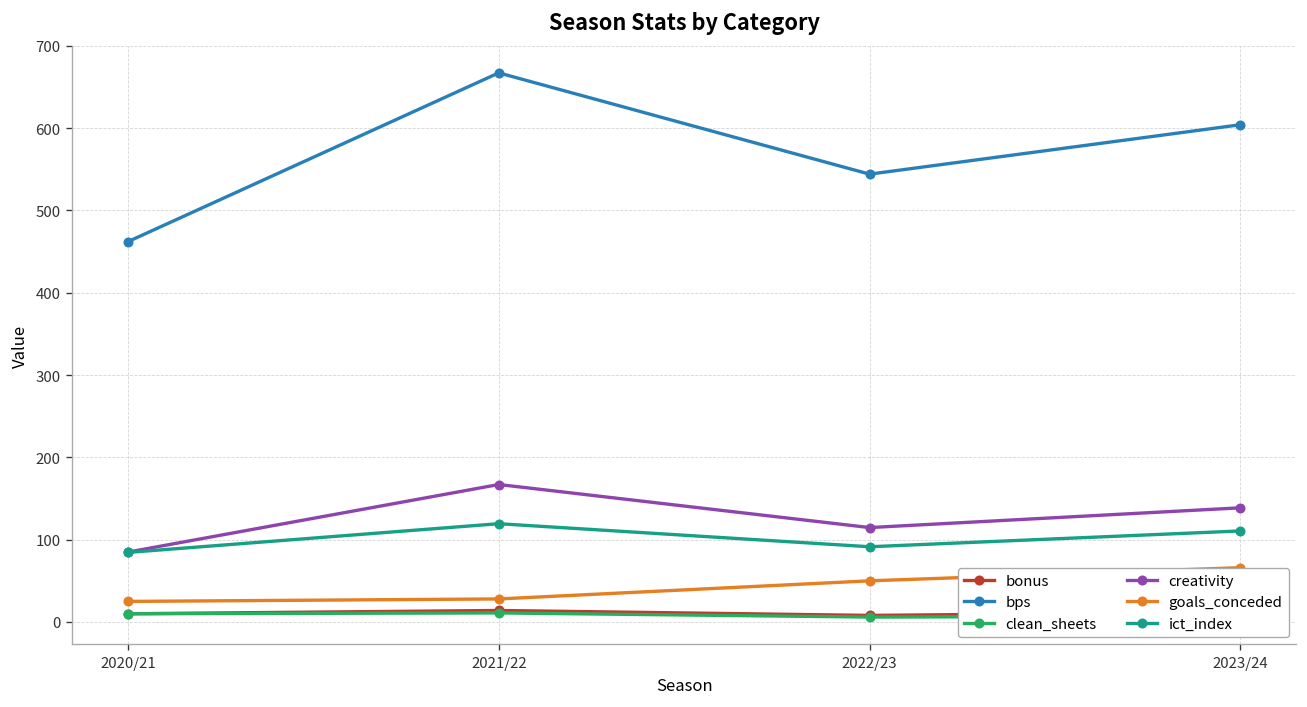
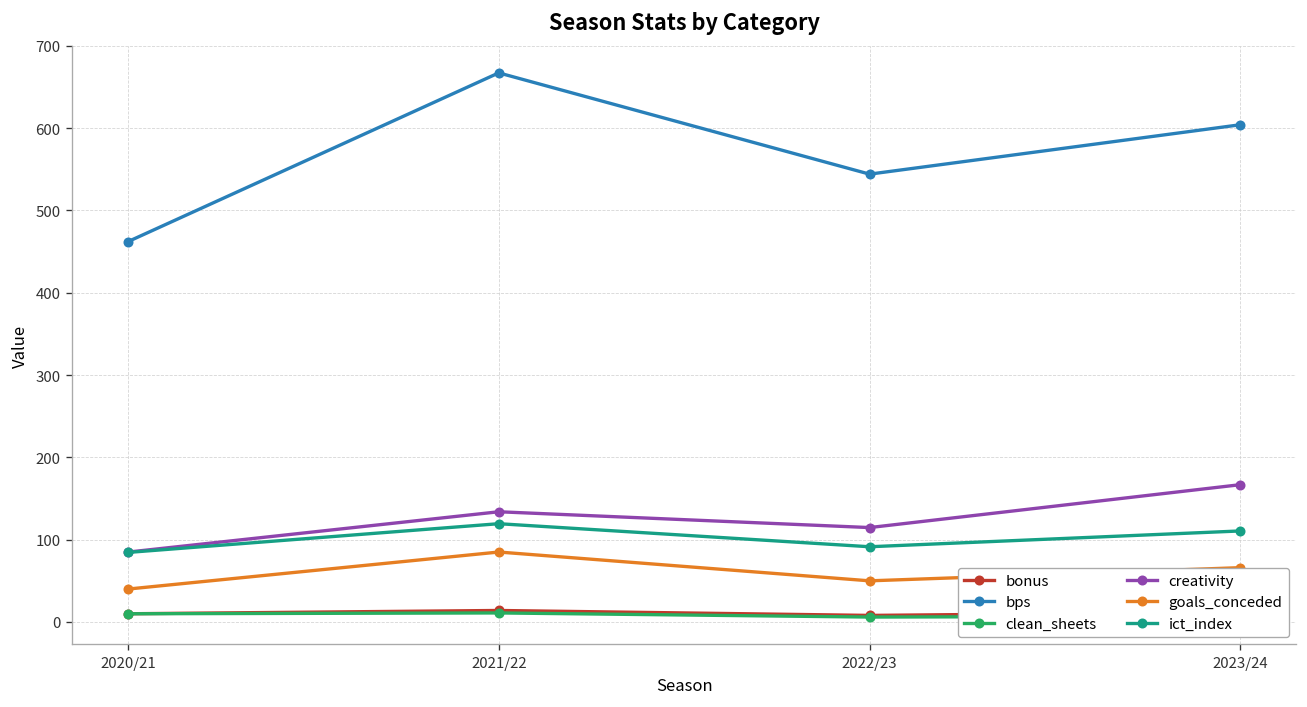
goals_conceded, 2020/21: 30 -> 40
creativity, 2021/22: 170 -> 130
goals_conceded, 2021/22: 30 -> 90
creativity, 2023/24: 140 -> 170
